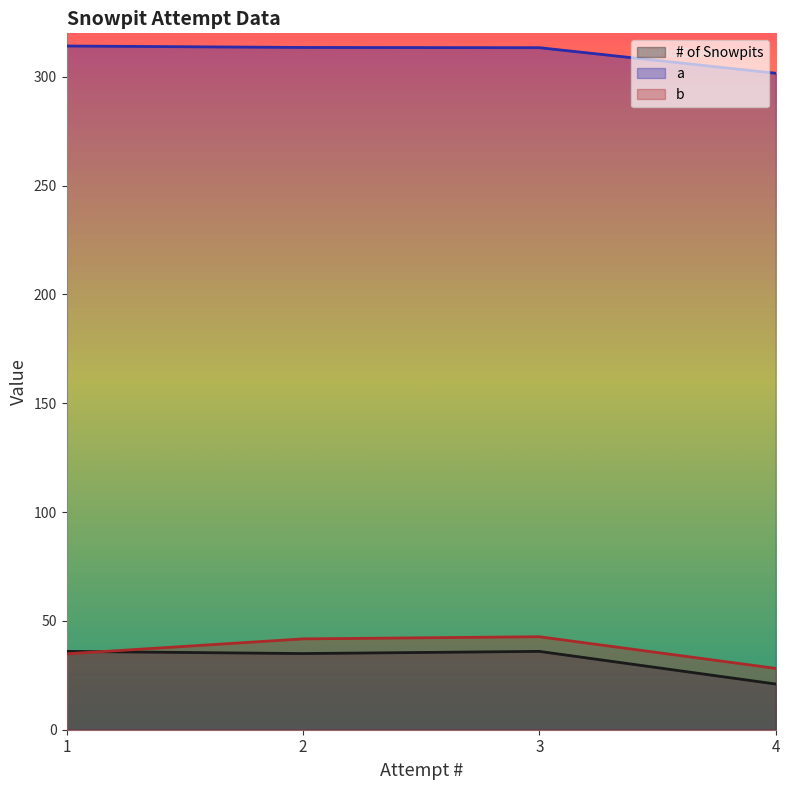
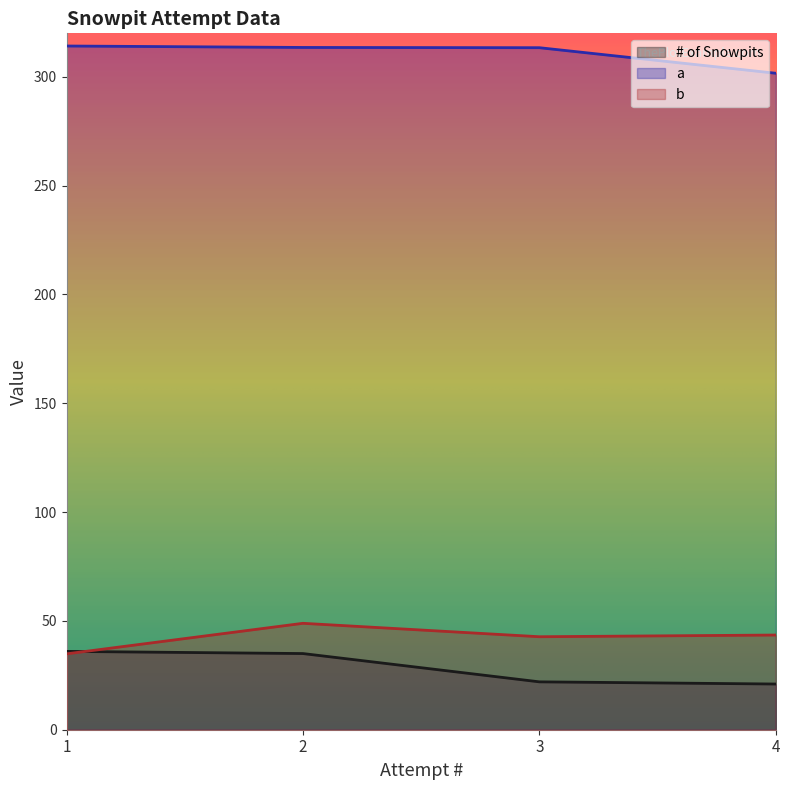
b, 2: 42 -> 49
# of Snowpits, 3: 36 -> 22
b, 4: 28 -> 44
